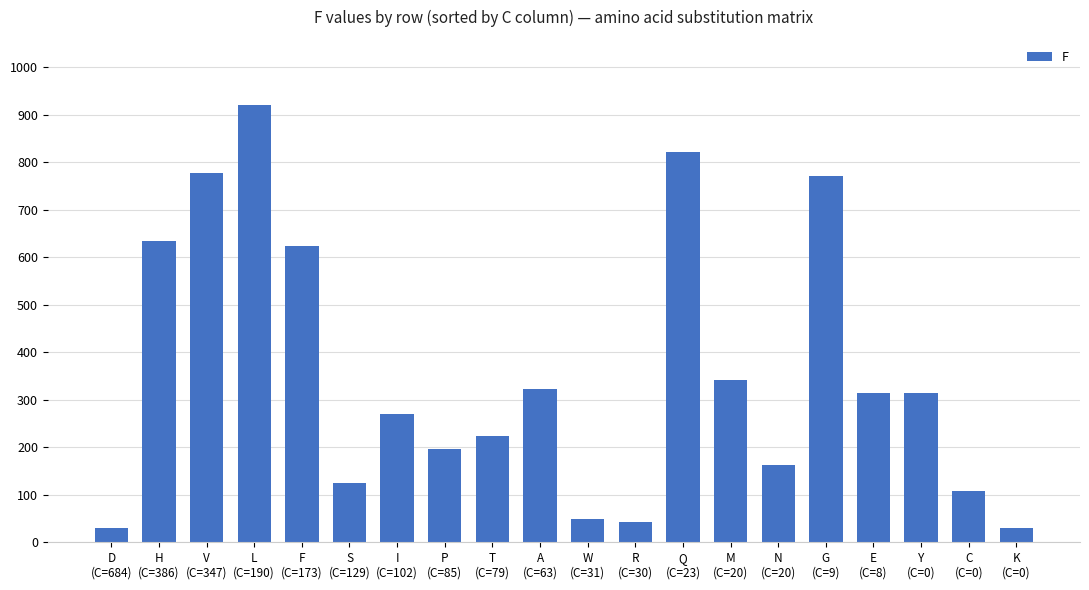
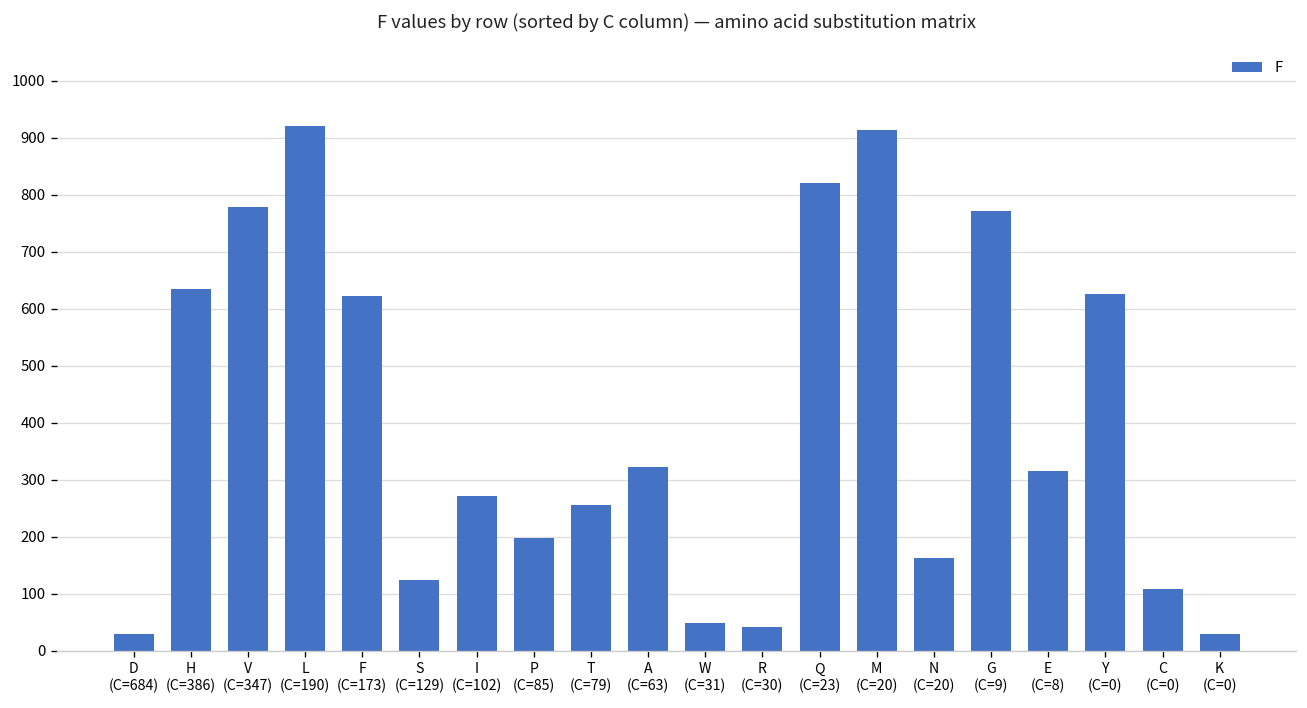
T (C=79): 220 -> 260
M (C=20): 340 -> 910
Y (C=0): 310 -> 630
